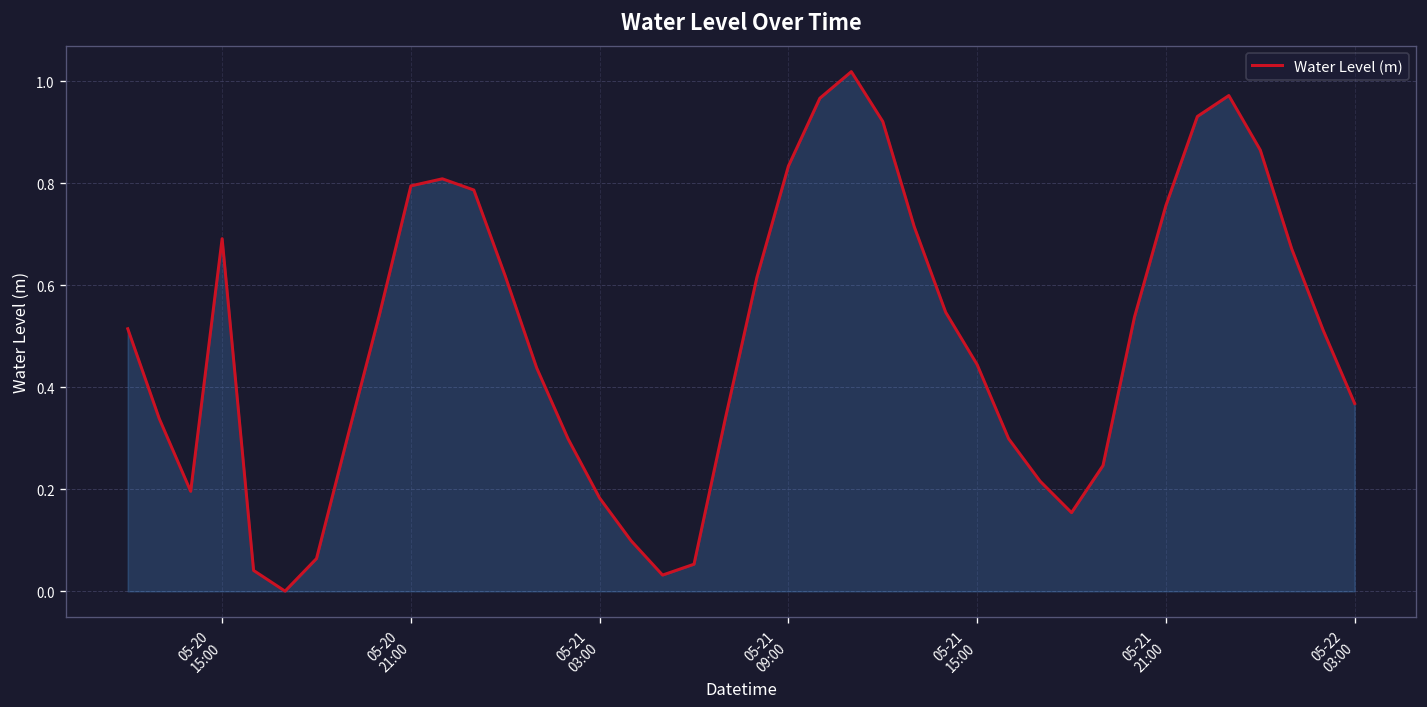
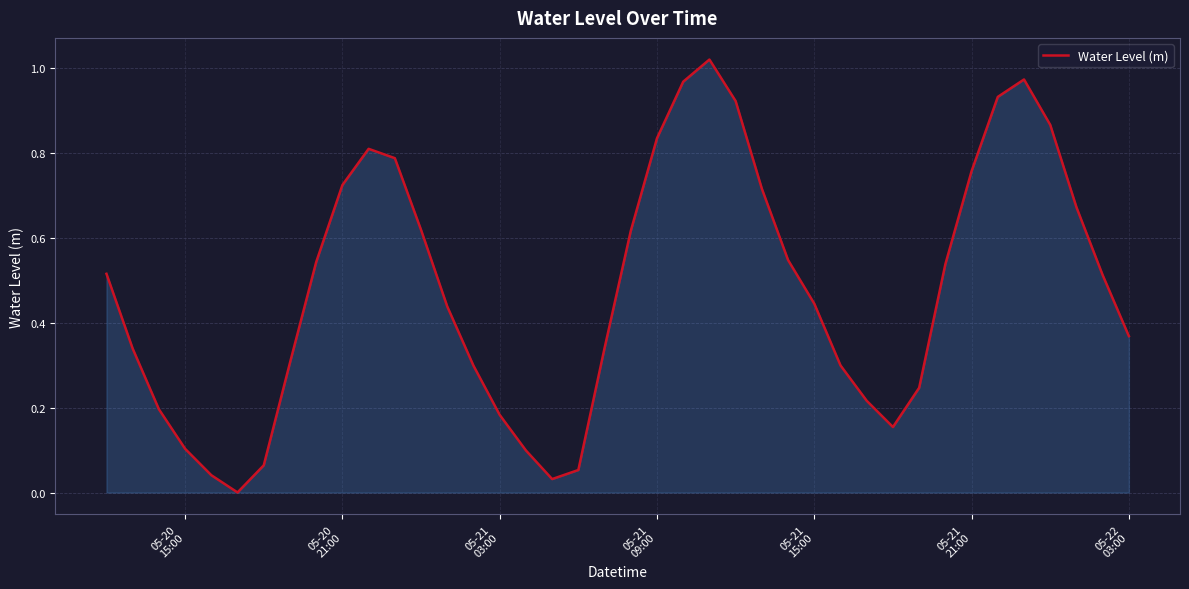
05-20 15:00: 0.69 -> 0.10
05-20 21:00: 0.80 -> 0.72
